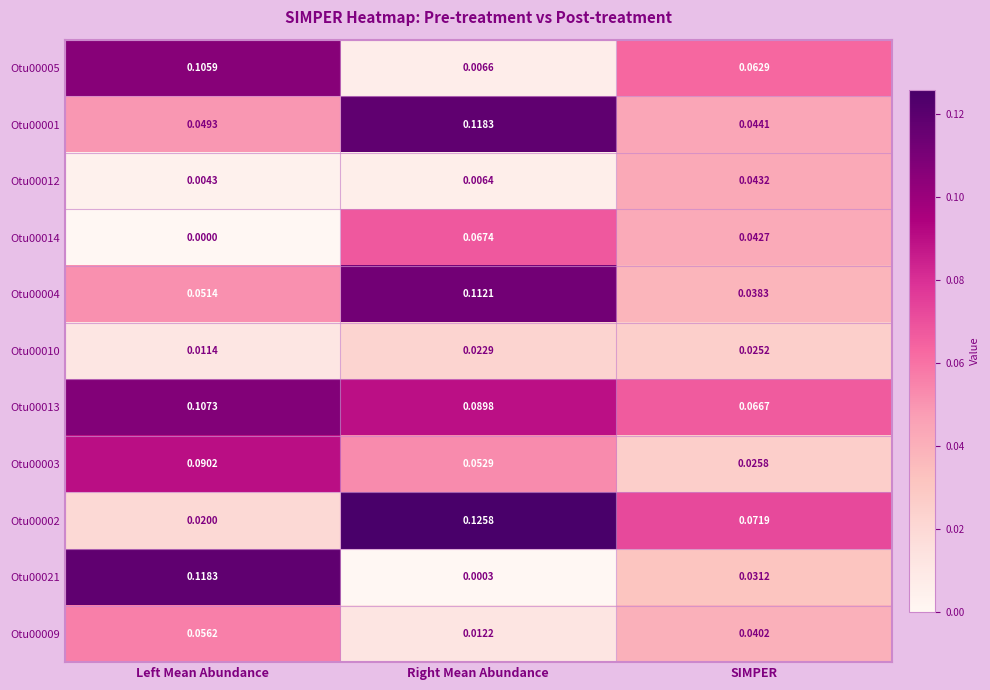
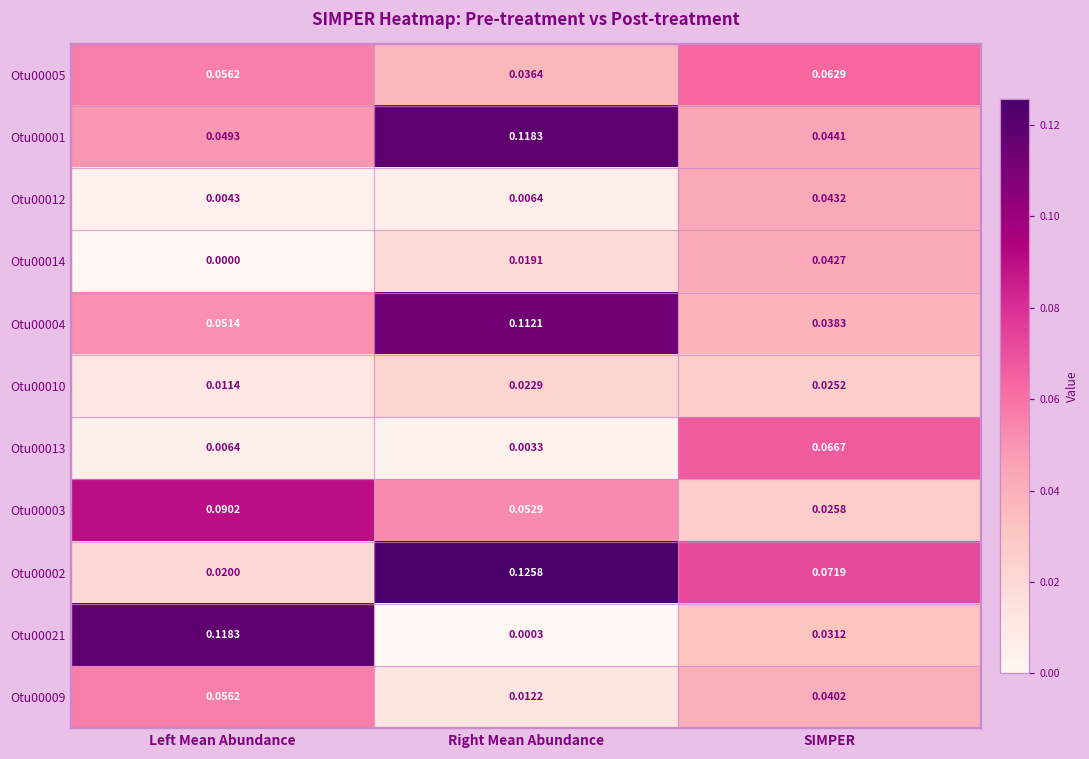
Otu00005, Left Mean Abundance: 0.1059 -> 0.0562
Otu00005, Right Mean Abundance: 0.0066 -> 0.0364
Otu00014, Right Mean Abundance: 0.0674 -> 0.0191
Otu00013, Left Mean Abundance: 0.1073 -> 0.0064
Otu00013, Right Mean Abundance: 0.0898 -> 0.0033
